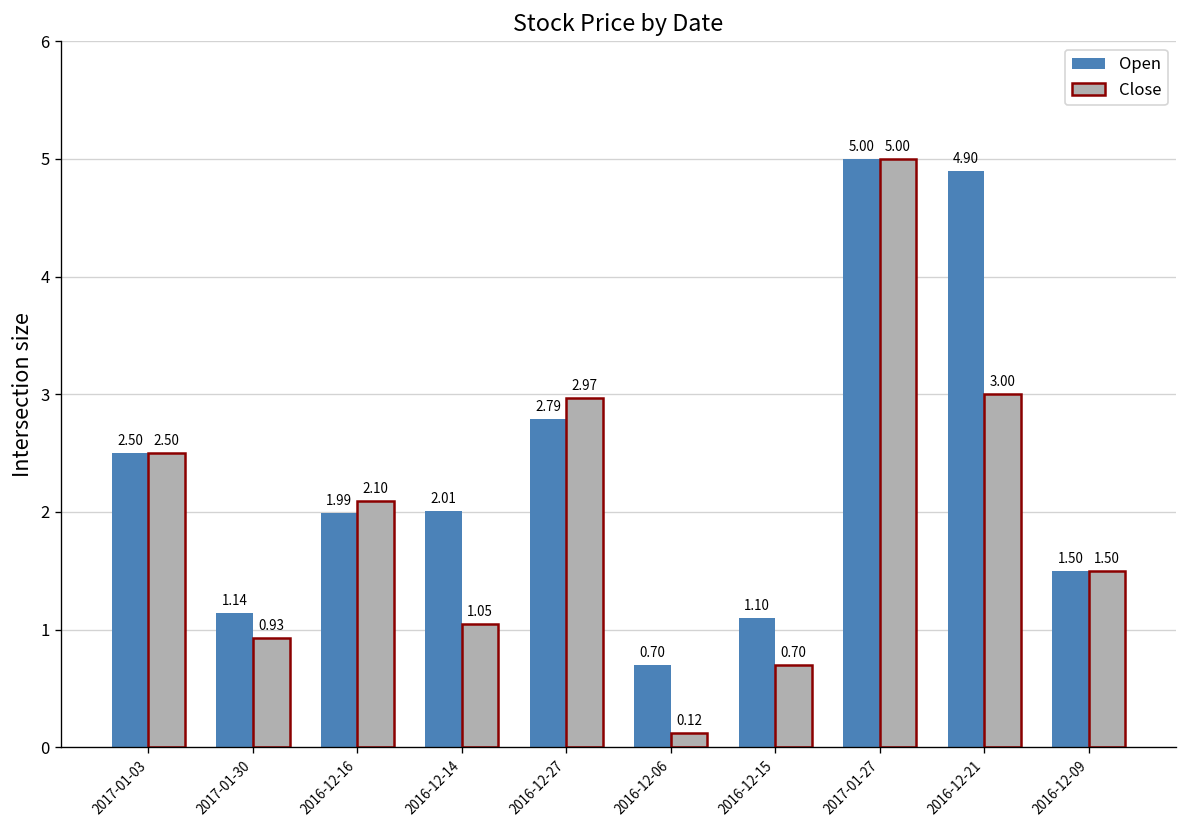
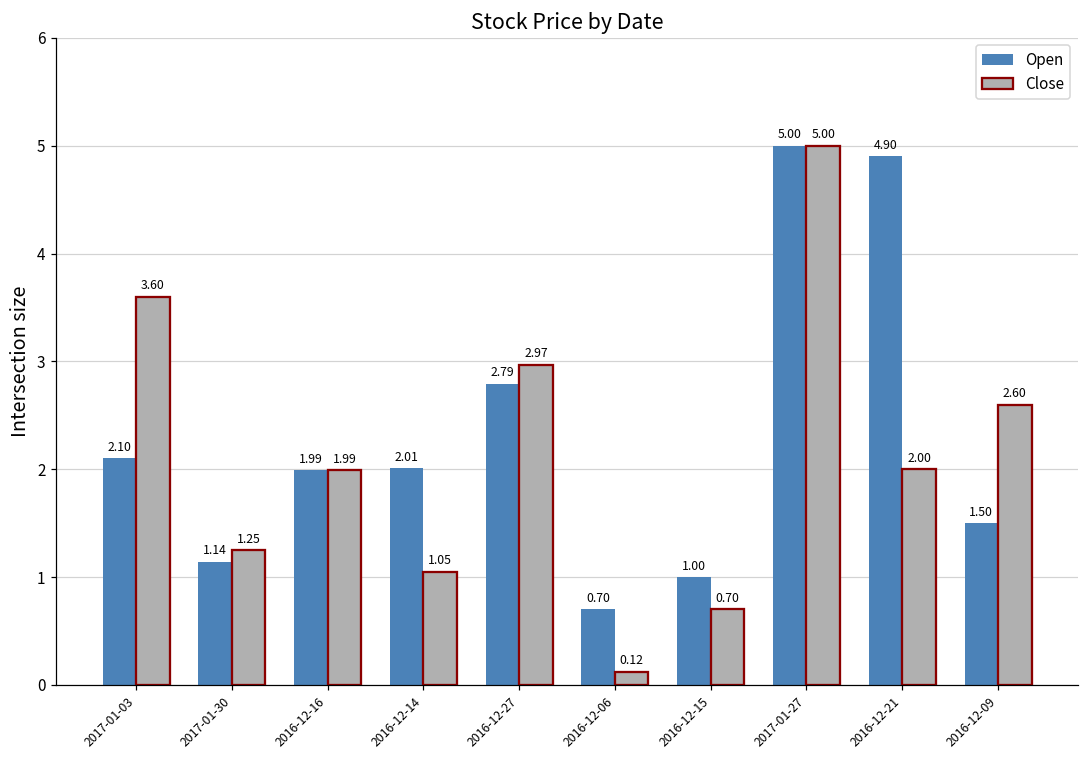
Open, 2017-01-03: 2.50 -> 2.10
Close, 2017-01-03: 2.50 -> 3.60
Close, 2017-01-30: 0.93 -> 1.25
Close, 2016-12-16: 2.10 -> 1.99
Open, 2016-12-15: 1.10 -> 1.00
Close, 2016-12-21: 3.00 -> 2.00
Close, 2016-12-09: 1.50 -> 2.60
